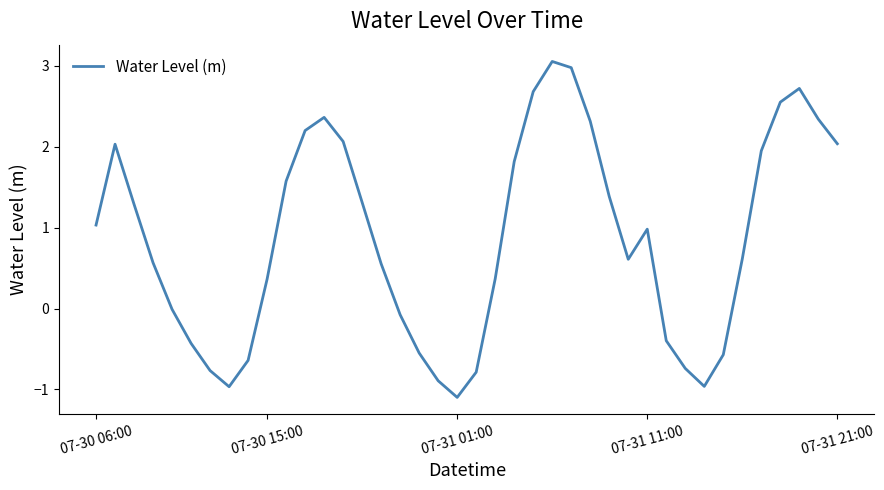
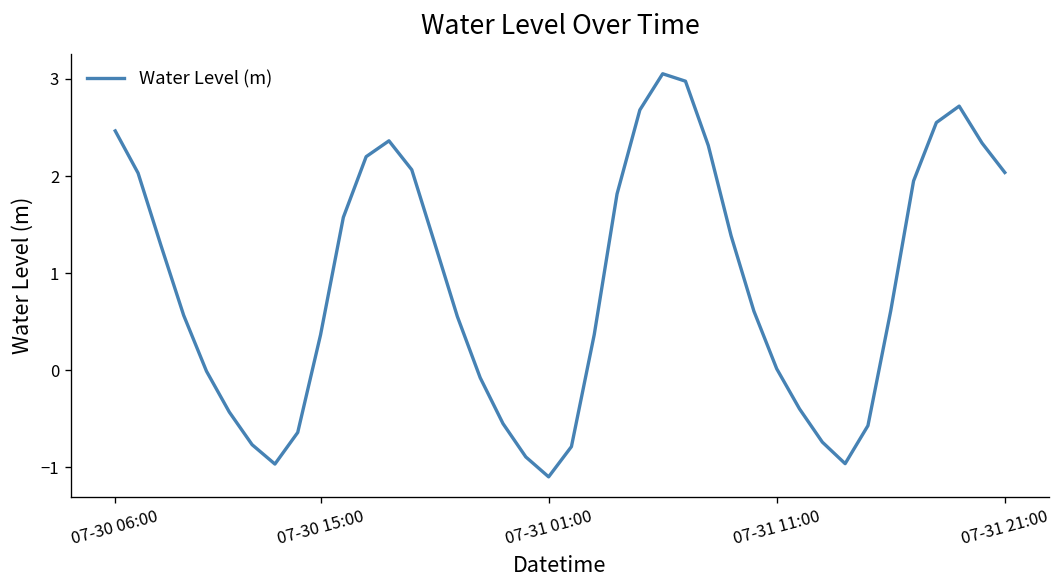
07-30 06:00: 1.0 -> 2.5
07-31 11:00: 1.0 -> 0.0
